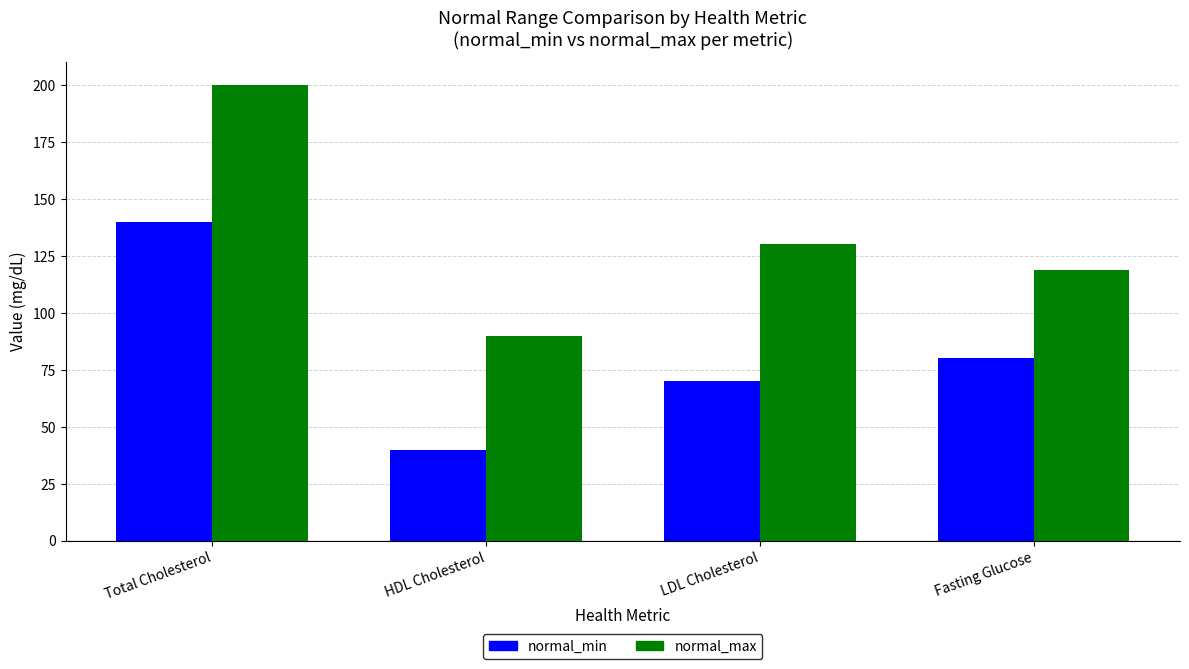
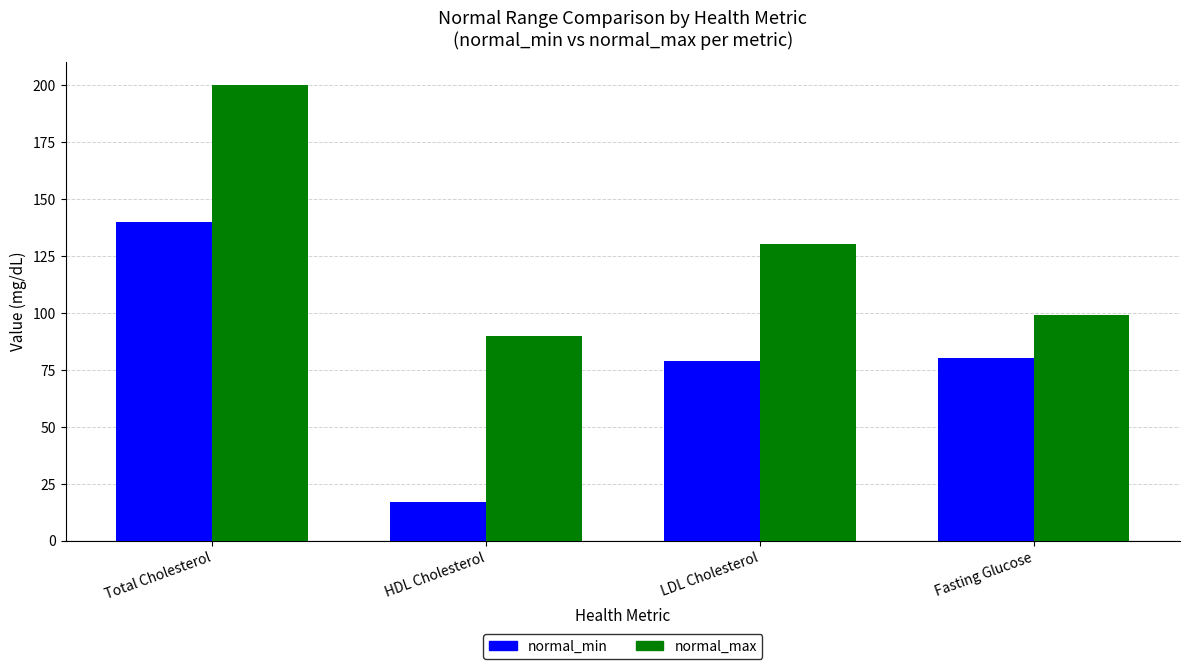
normal_min, HDL Cholesterol: 40 -> 17
normal_min, LDL Cholesterol: 70 -> 79
normal_max, Fasting Glucose: 119 -> 99
